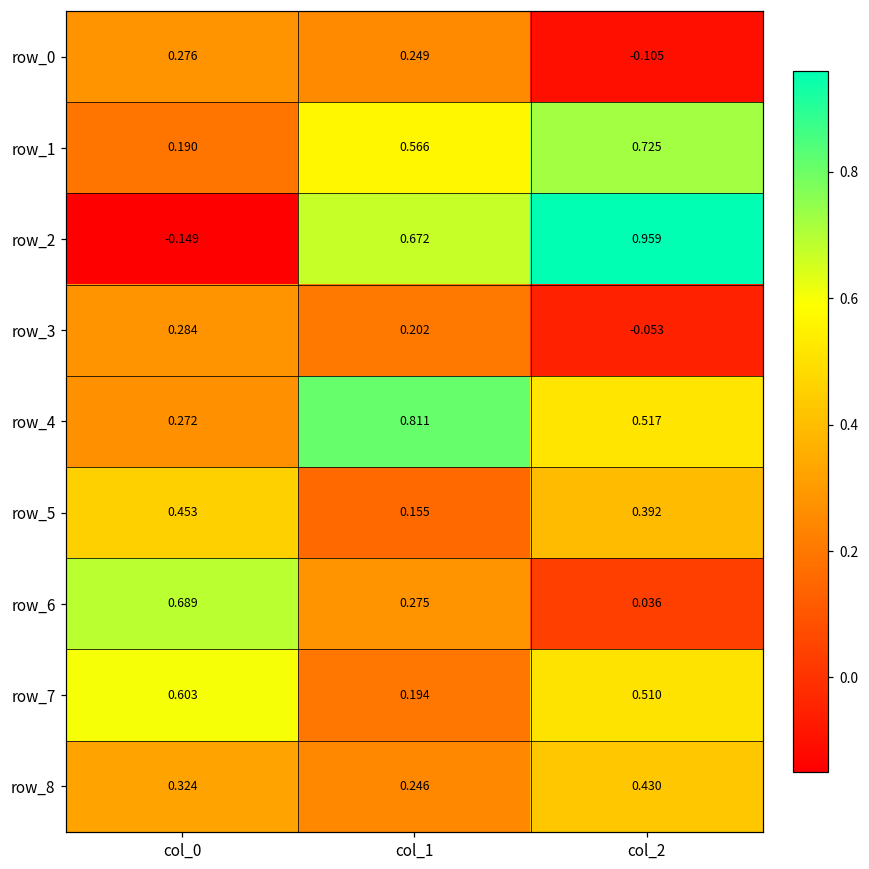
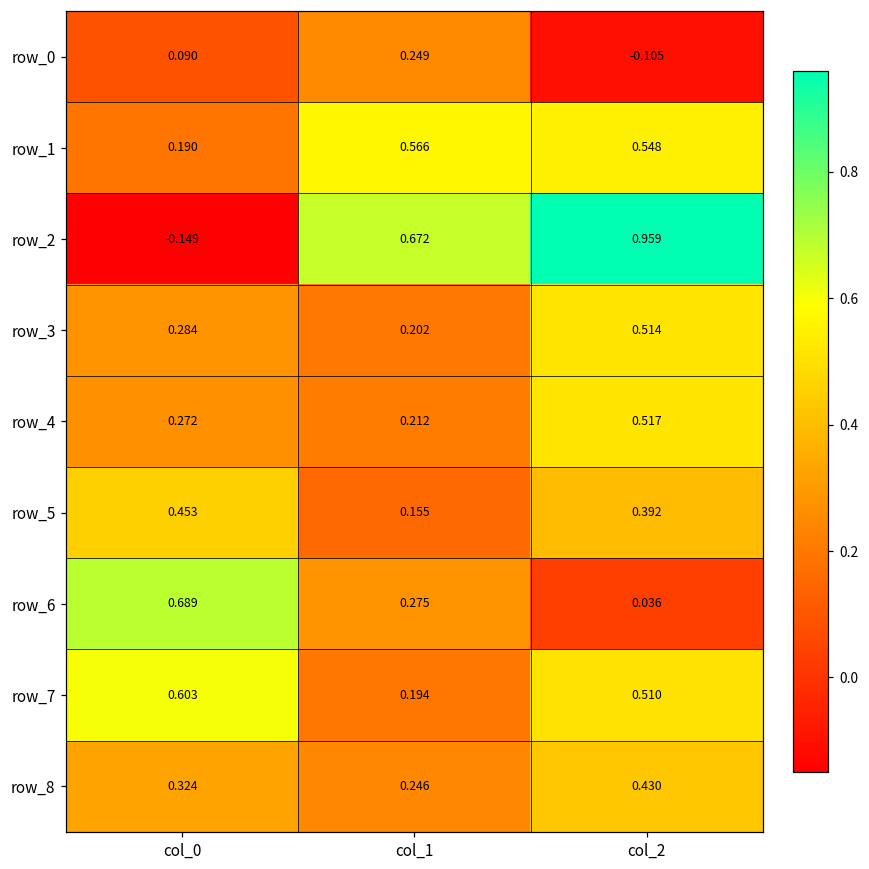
row_0, col_0: 0.276 -> 0.090
row_1, col_2: 0.725 -> 0.548
row_3, col_2: -0.053 -> 0.514
row_4, col_1: 0.811 -> 0.212
